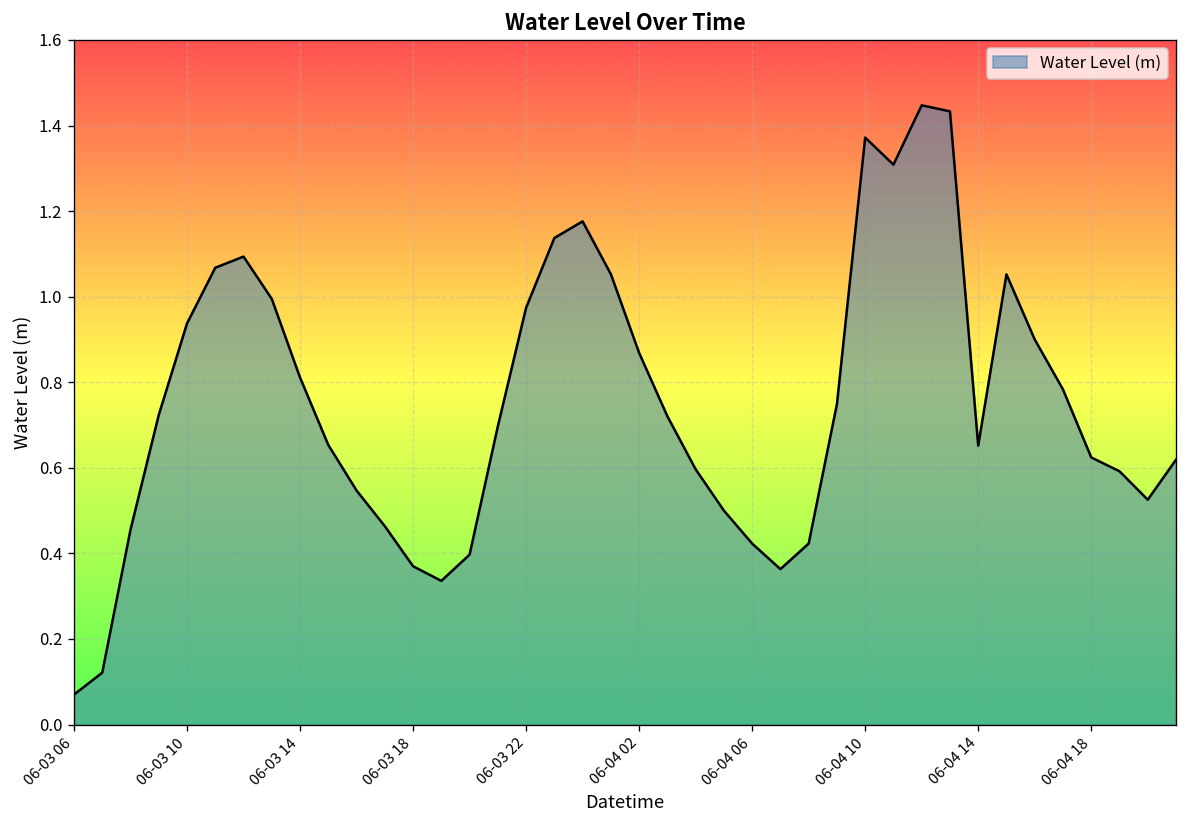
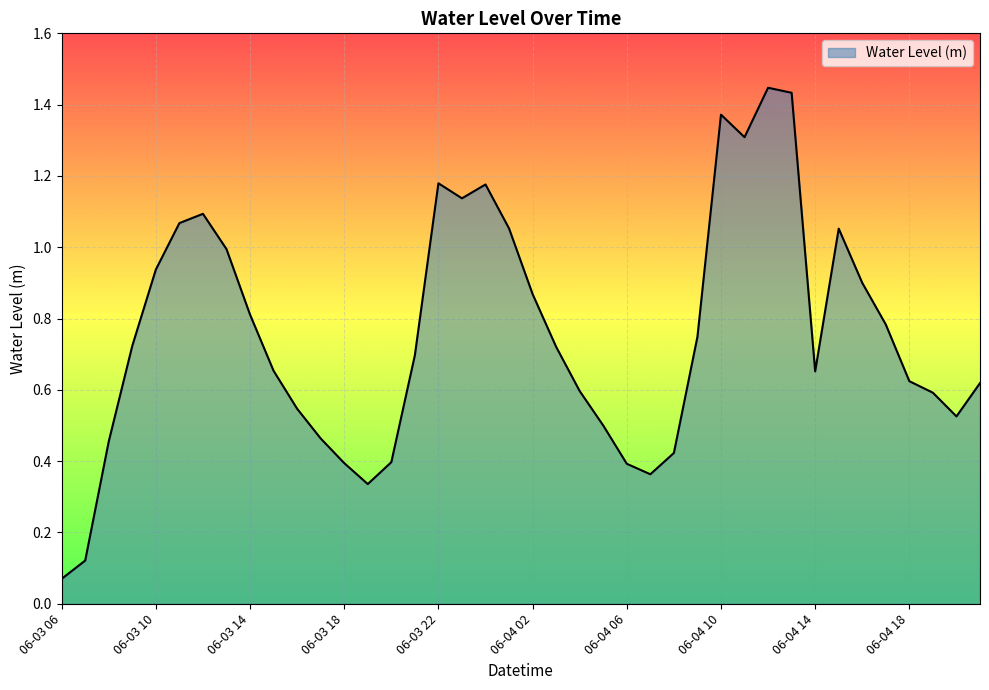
06-03 18: 0.37 -> 0.39
06-03 22: 0.97 -> 1.18
06-04 06: 0.42 -> 0.39
